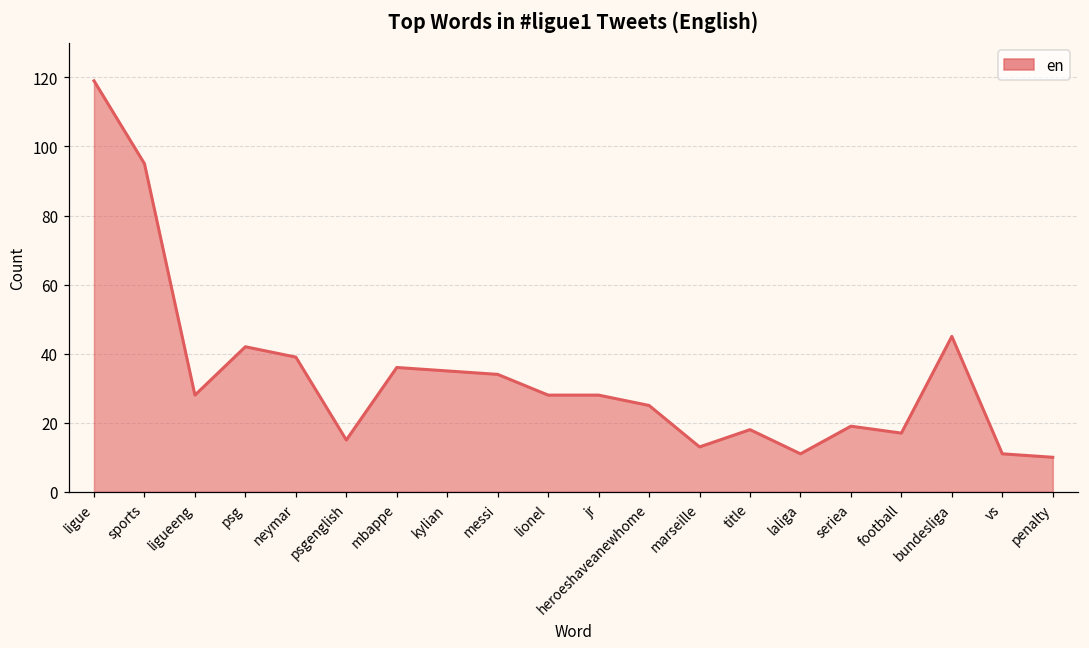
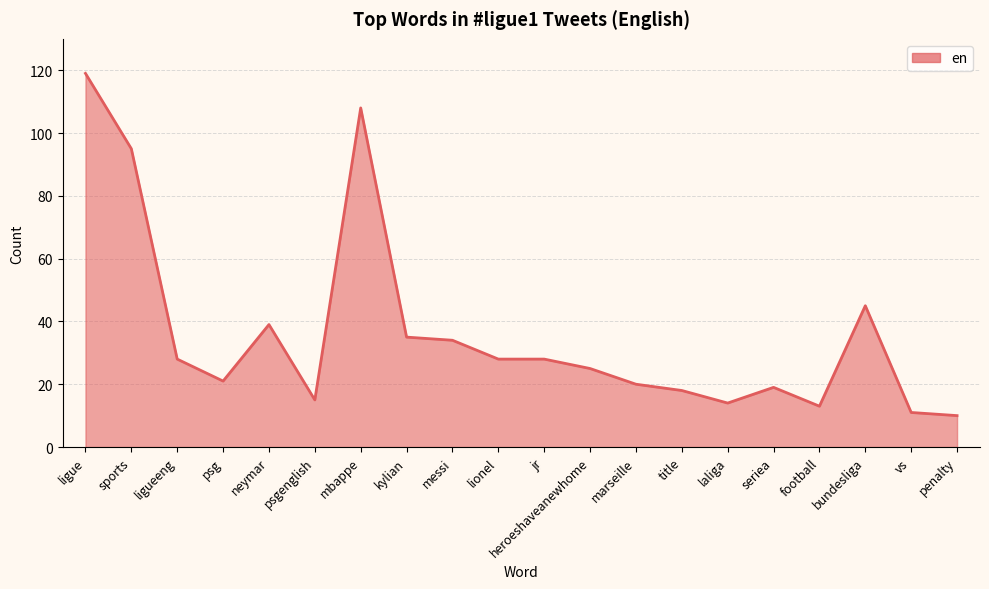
psg: 42 -> 21
mbappe: 36 -> 108
marseille: 13 -> 20
laliga: 11 -> 14
football: 17 -> 13
